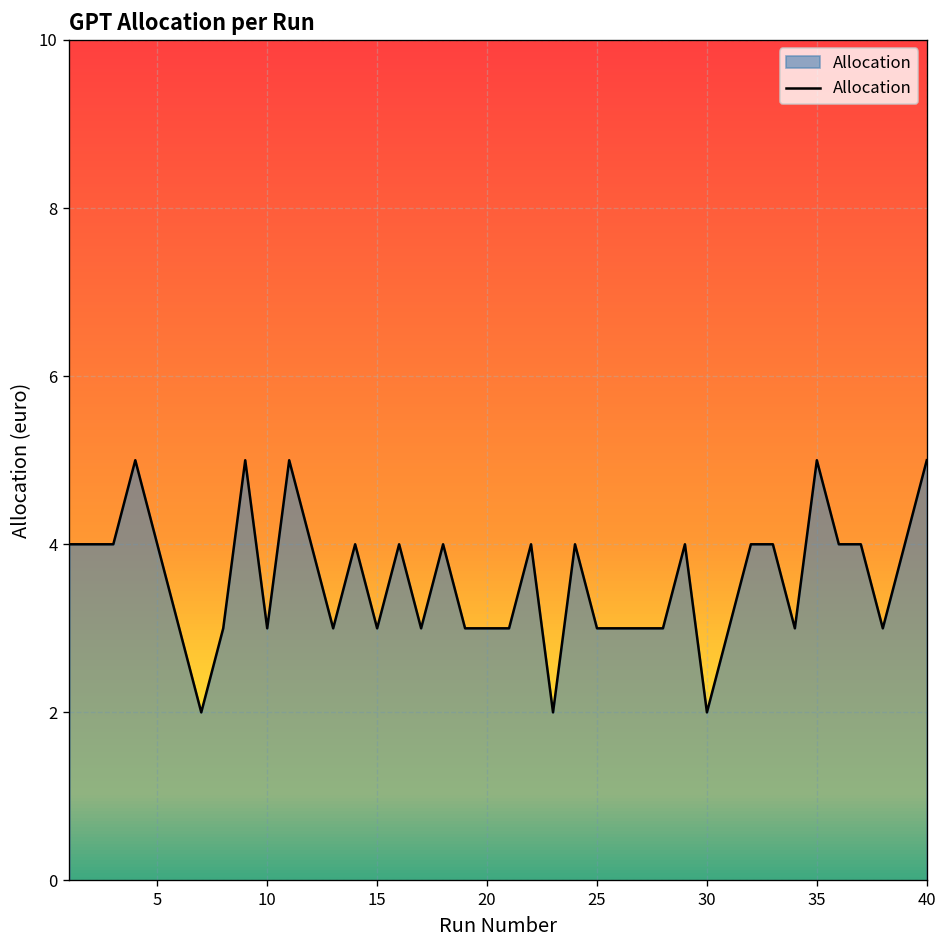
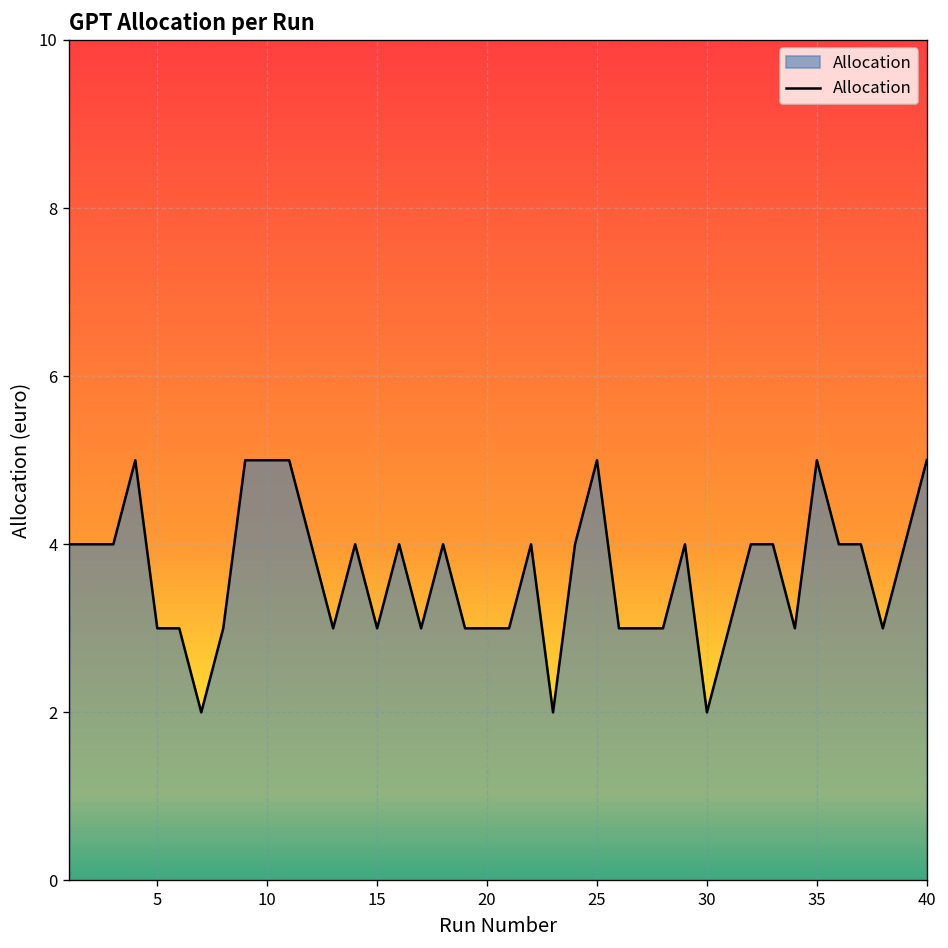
5: 4 -> 3
10: 3 -> 5
25: 3 -> 5
